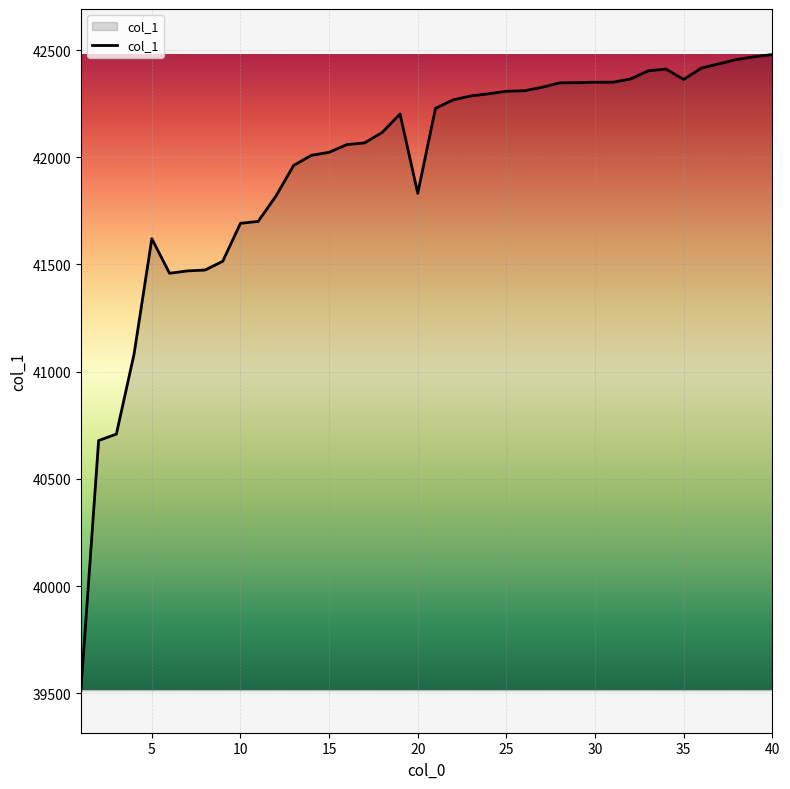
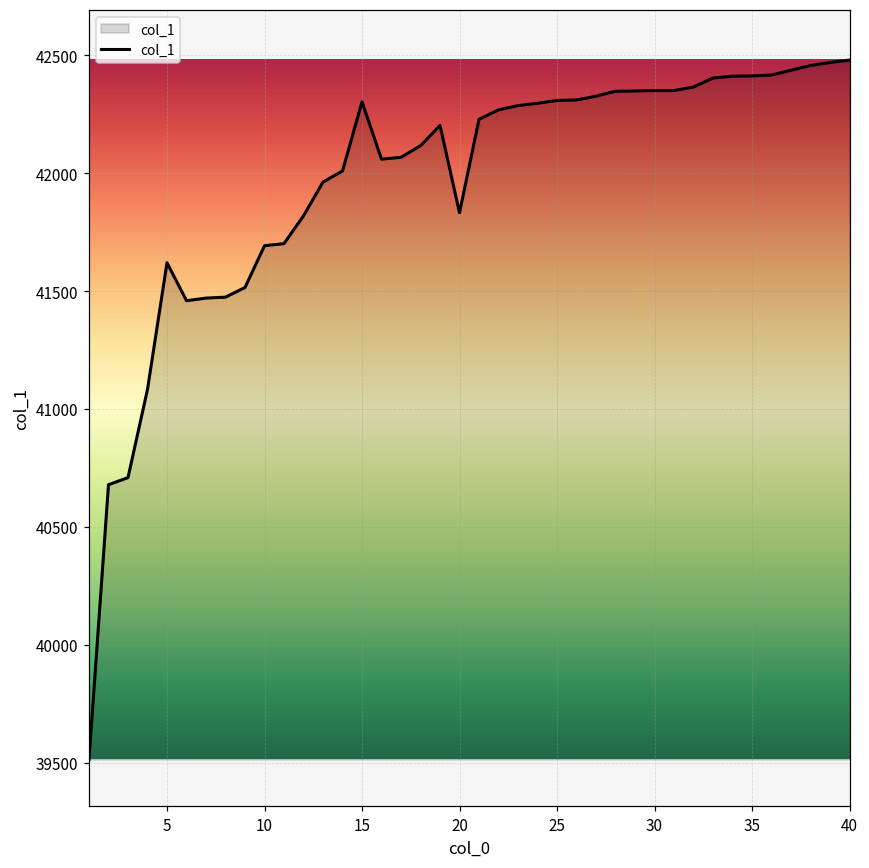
15: 42020 -> 42300
35: 42360 -> 42410
